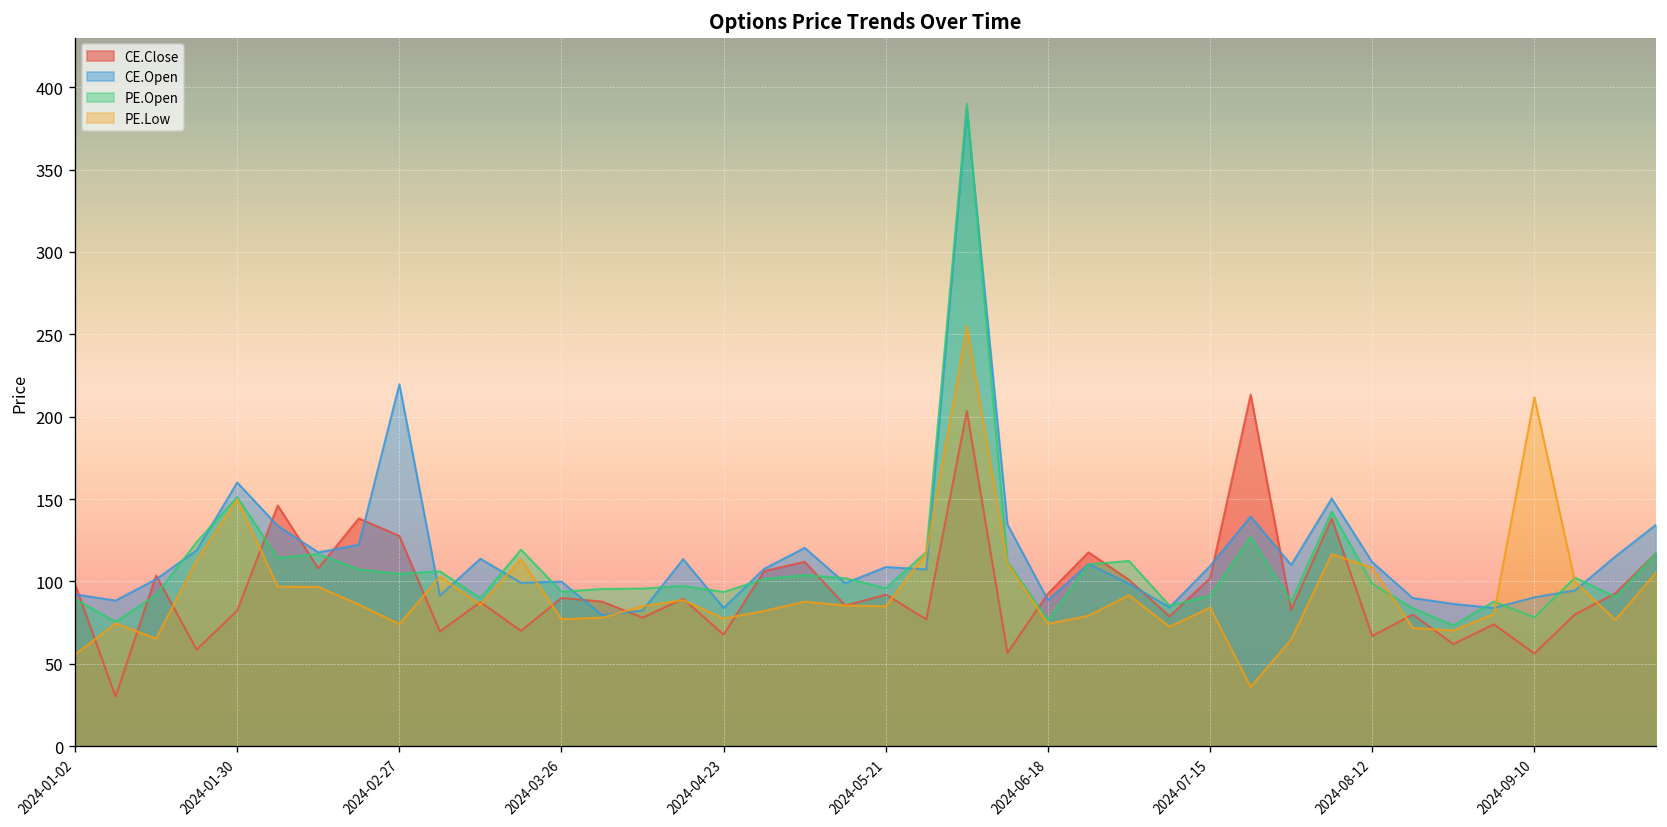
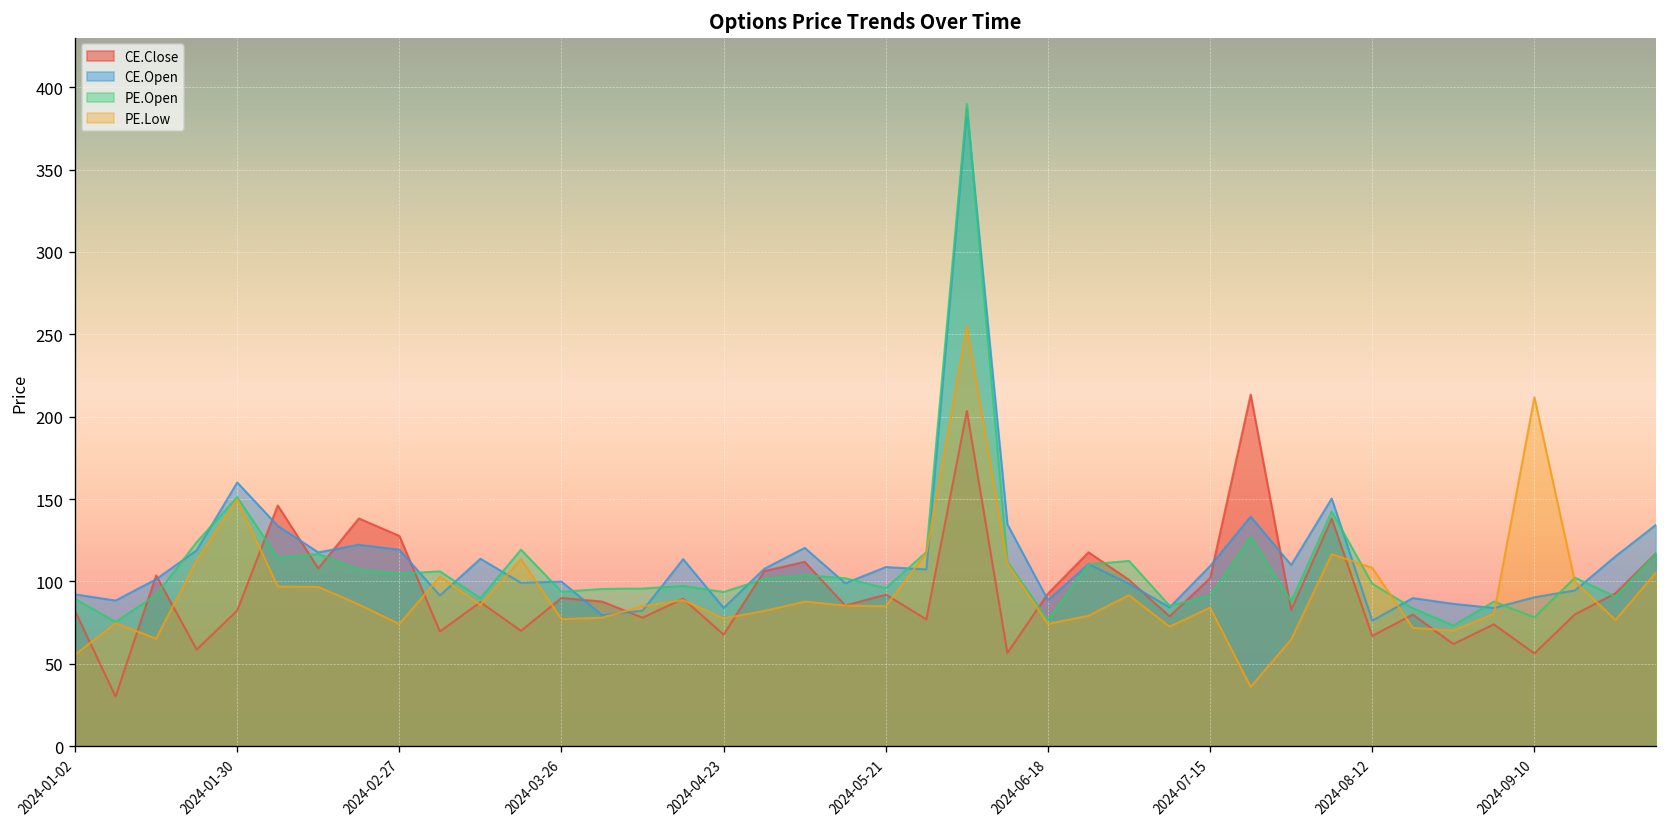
CE.Close, 2024-01-02: 98 -> 82
CE.Open, 2024-02-27: 220 -> 119
CE.Open, 2024-08-12: 112 -> 76
